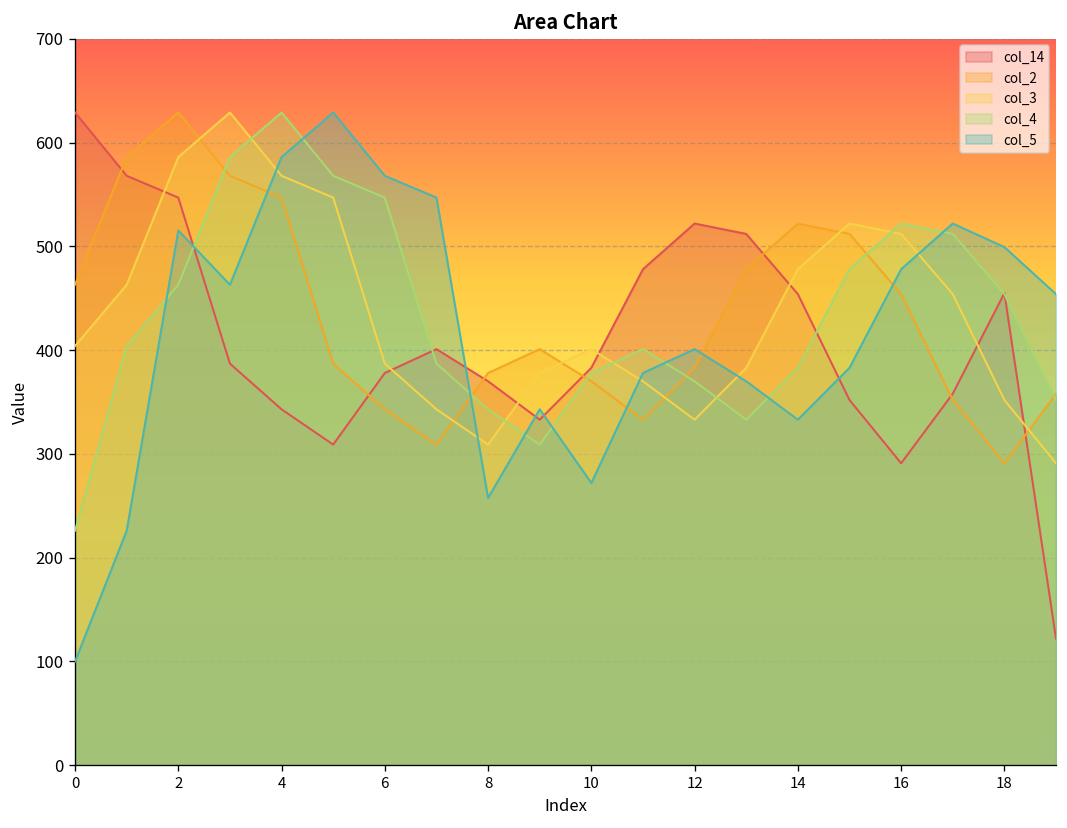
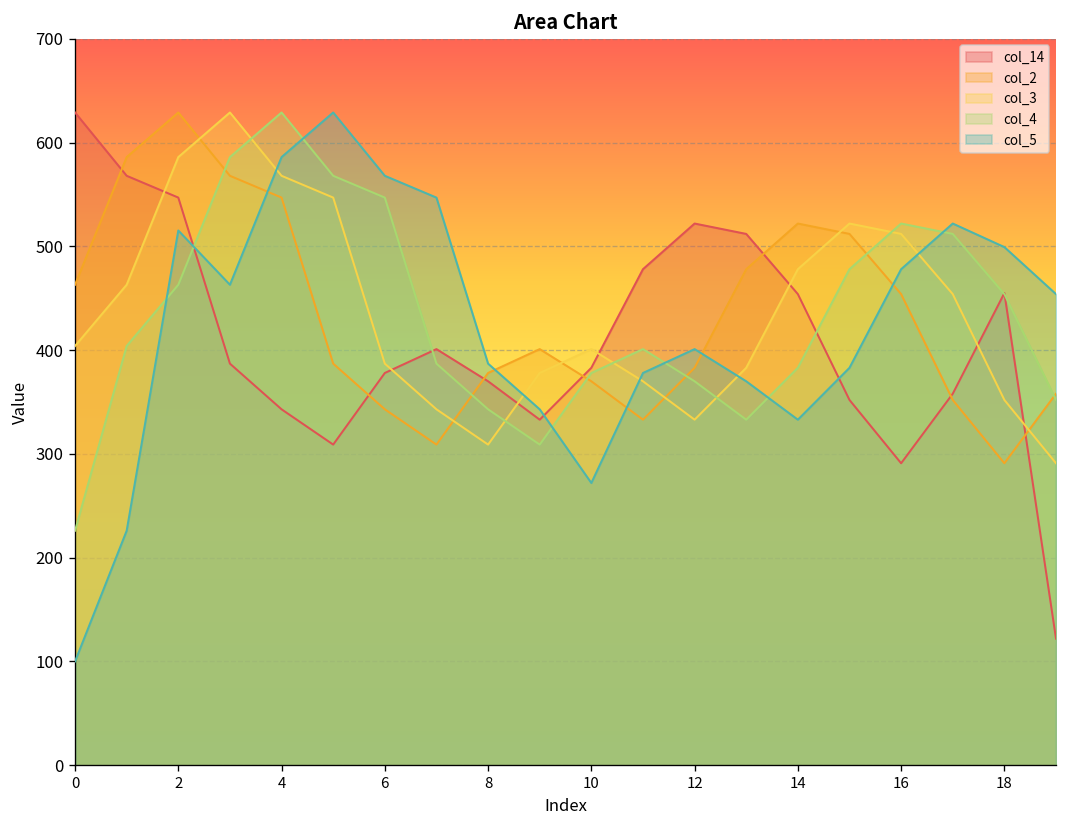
col_5, 8: 260 -> 390
